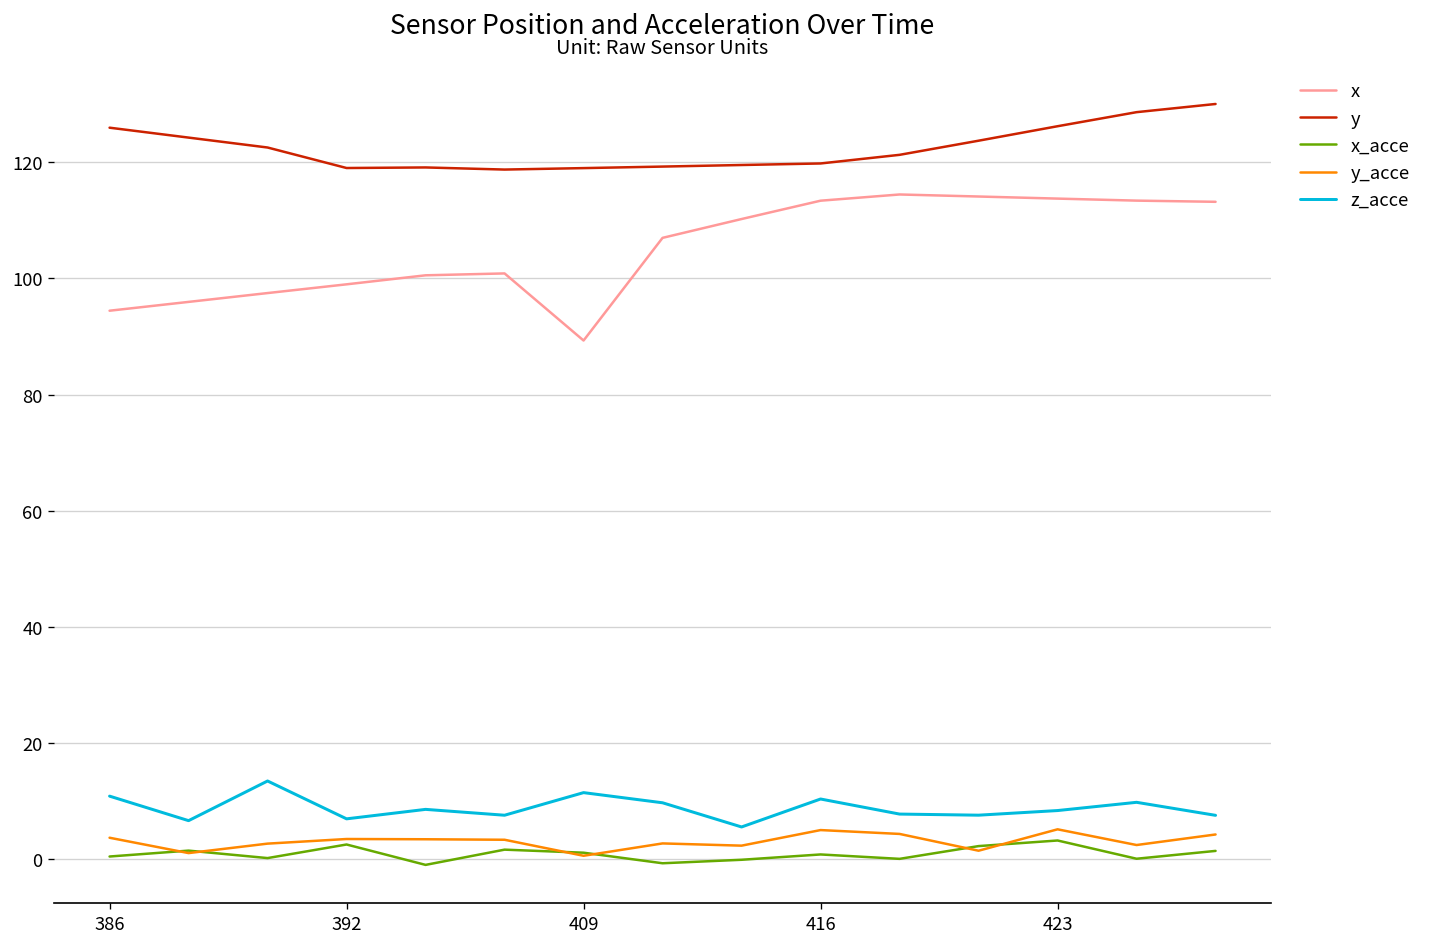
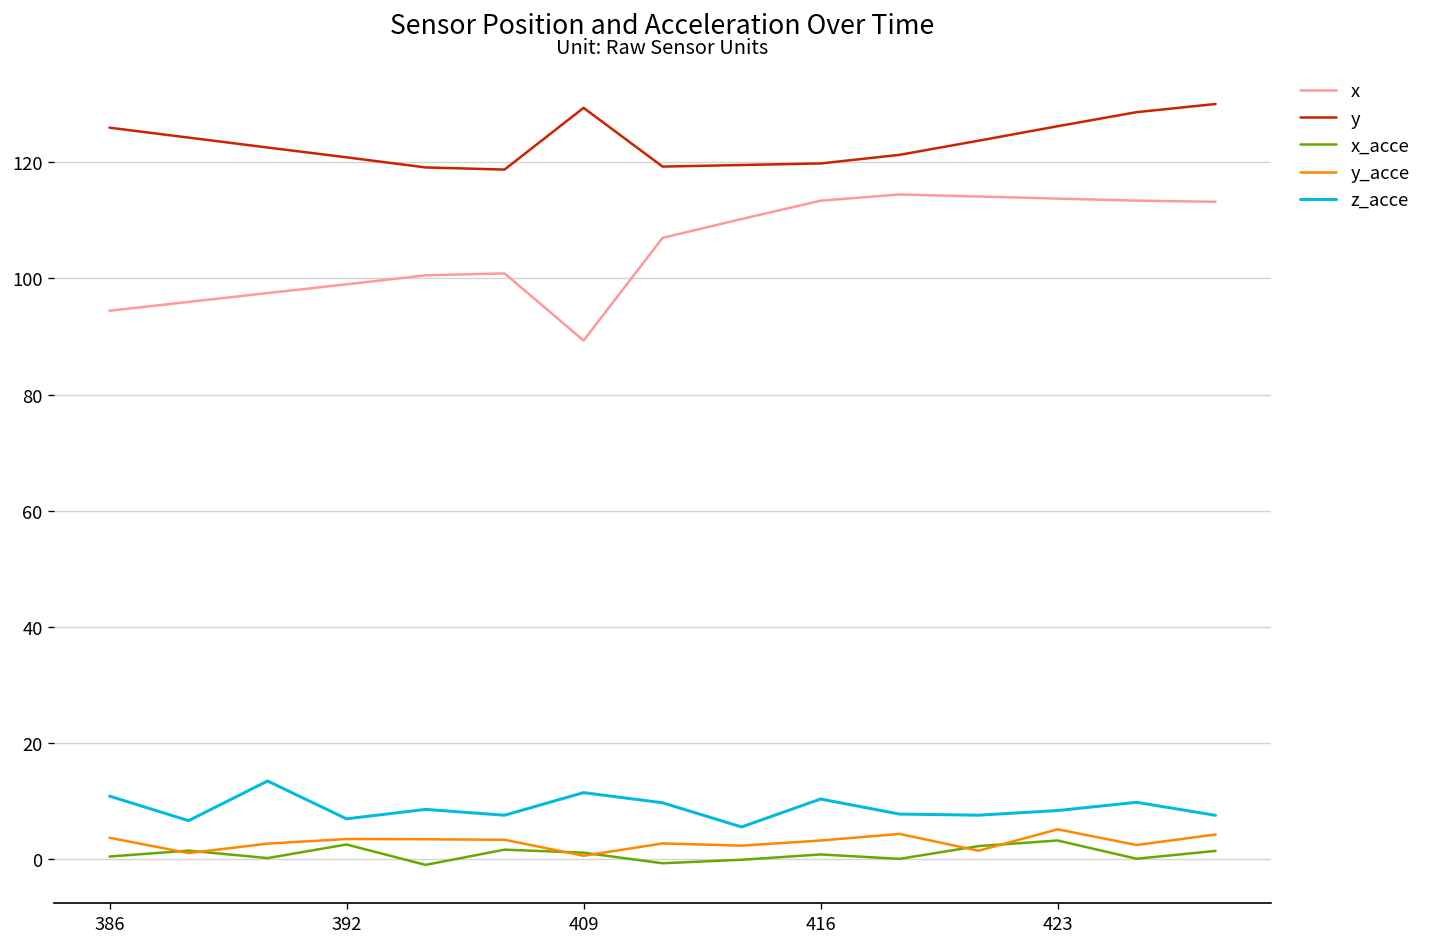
y, 392: 119 -> 121
y, 409: 119 -> 129
y_acce, 416: 5 -> 3
